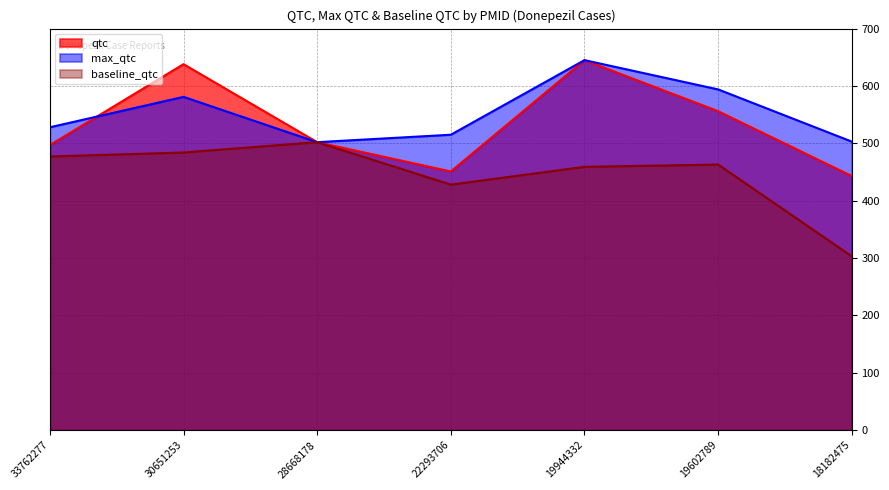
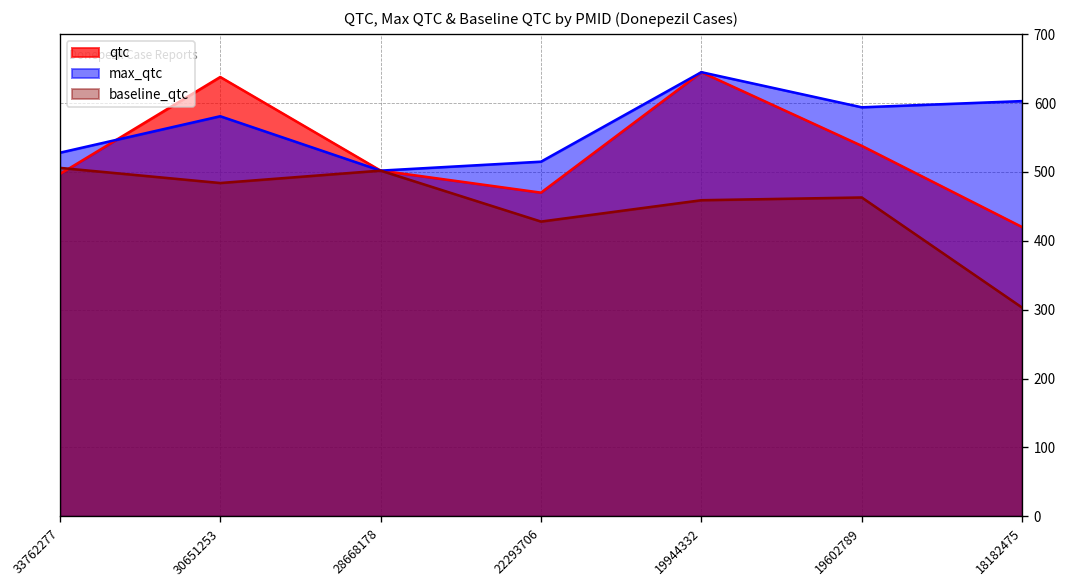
baseline_qtc, 33762277: 480 -> 510
qtc, 22293706: 450 -> 470
qtc, 19602789: 560 -> 540
qtc, 18182475: 440 -> 420
max_qtc, 18182475: 500 -> 600
